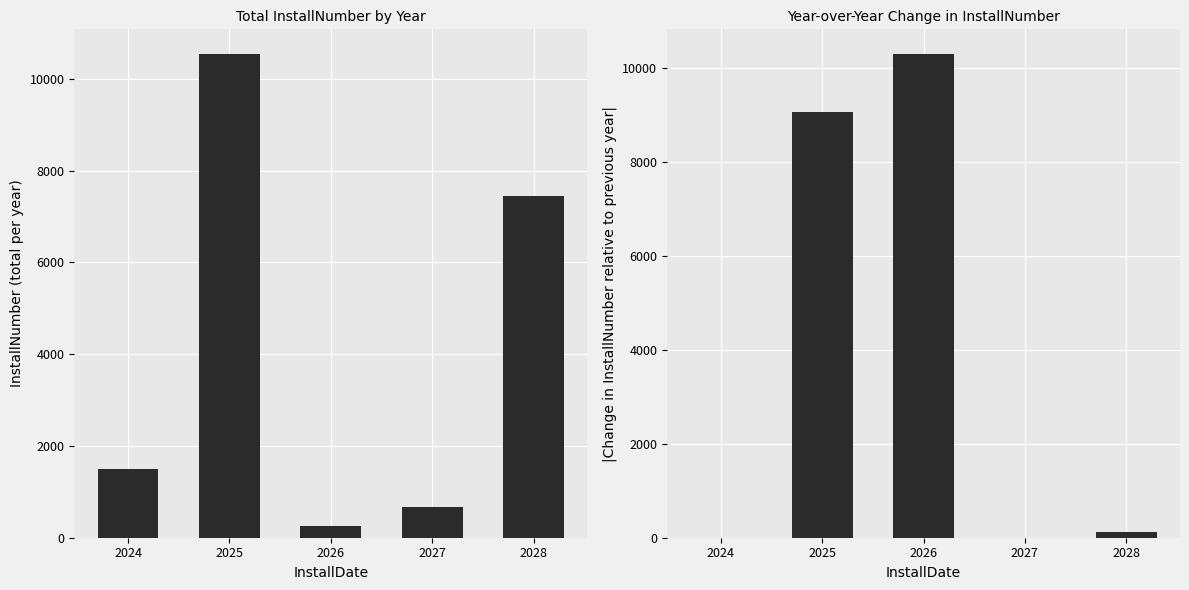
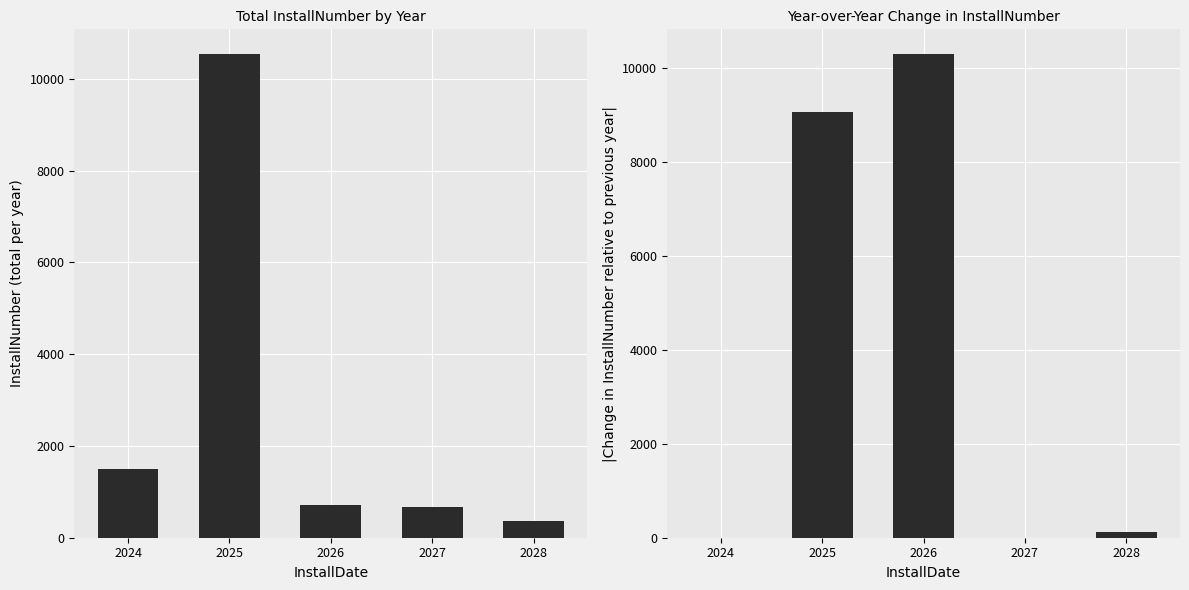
Total InstallNumber by Year, 2026: 200 -> 700
Total InstallNumber by Year, 2028: 7500 -> 400
